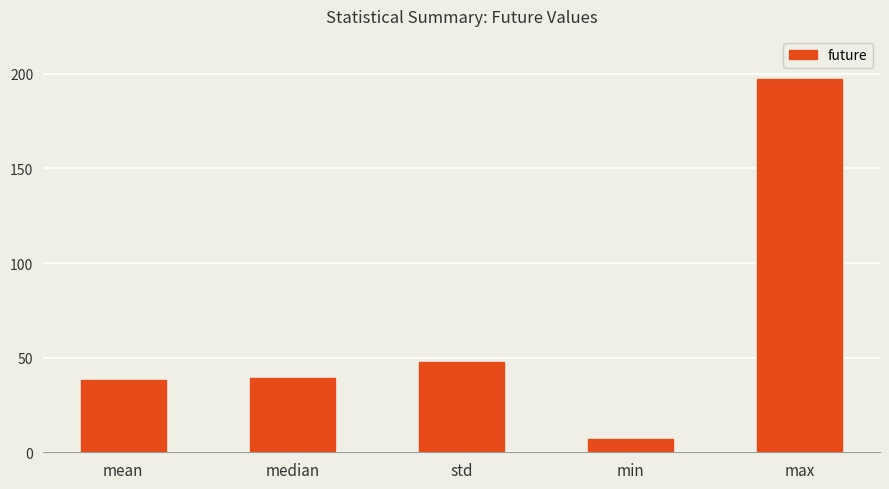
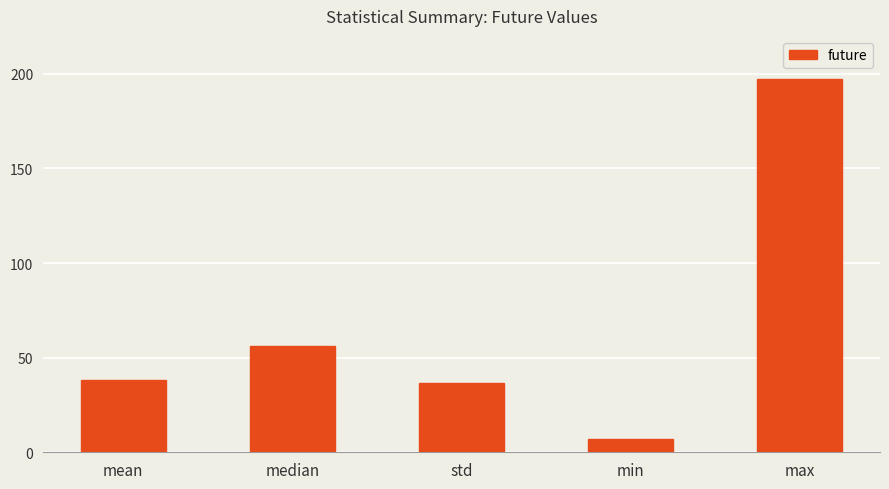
median: 40 -> 56
std: 48 -> 37
